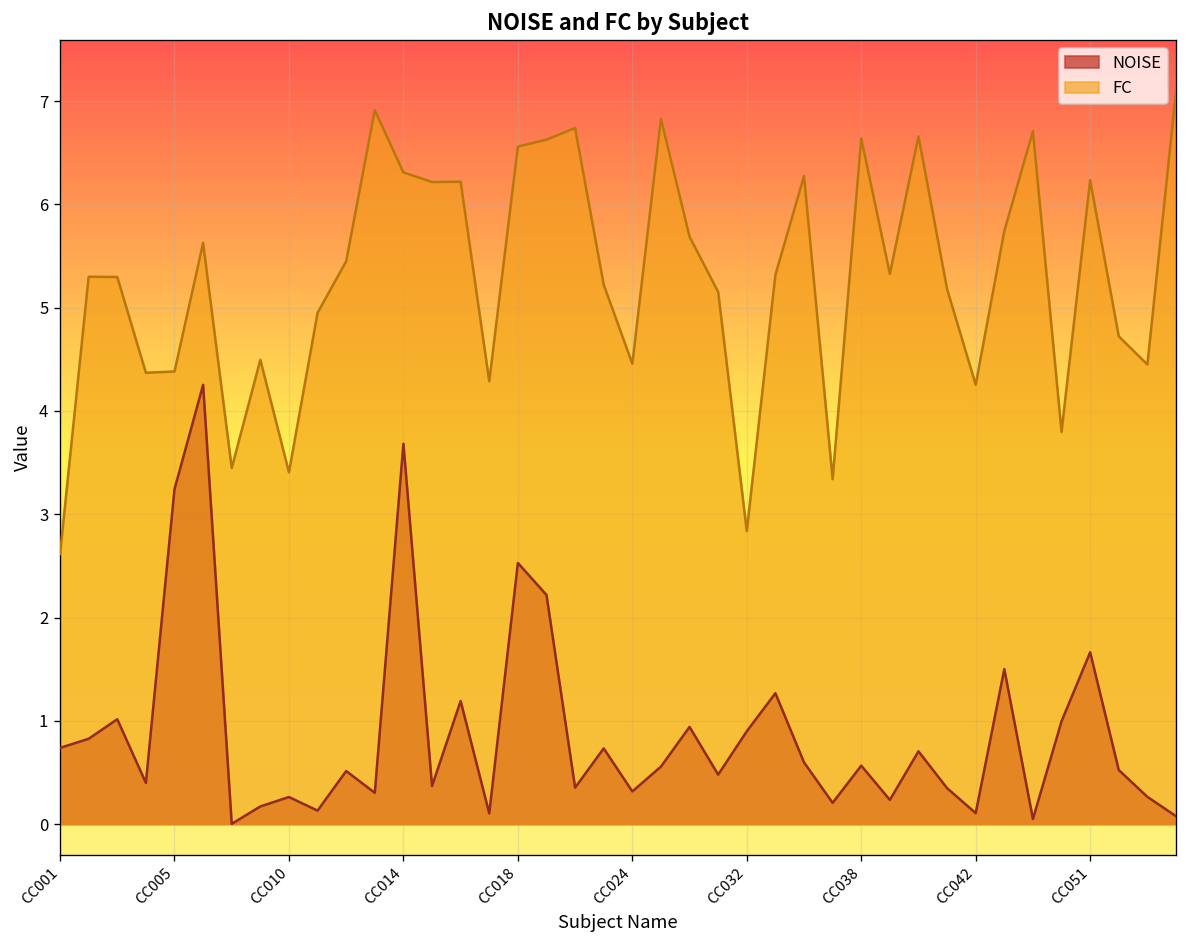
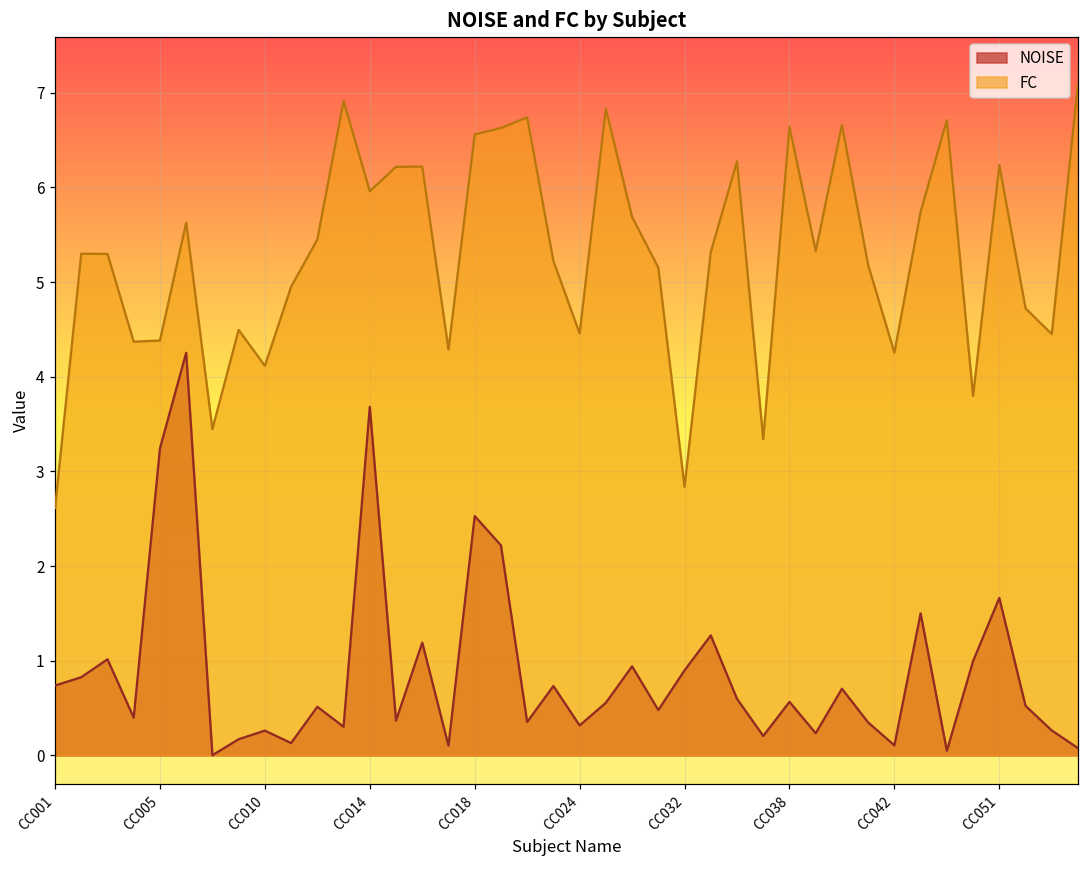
FC, CC010: 3.4 -> 4.1
FC, CC014: 6.3 -> 6.0
